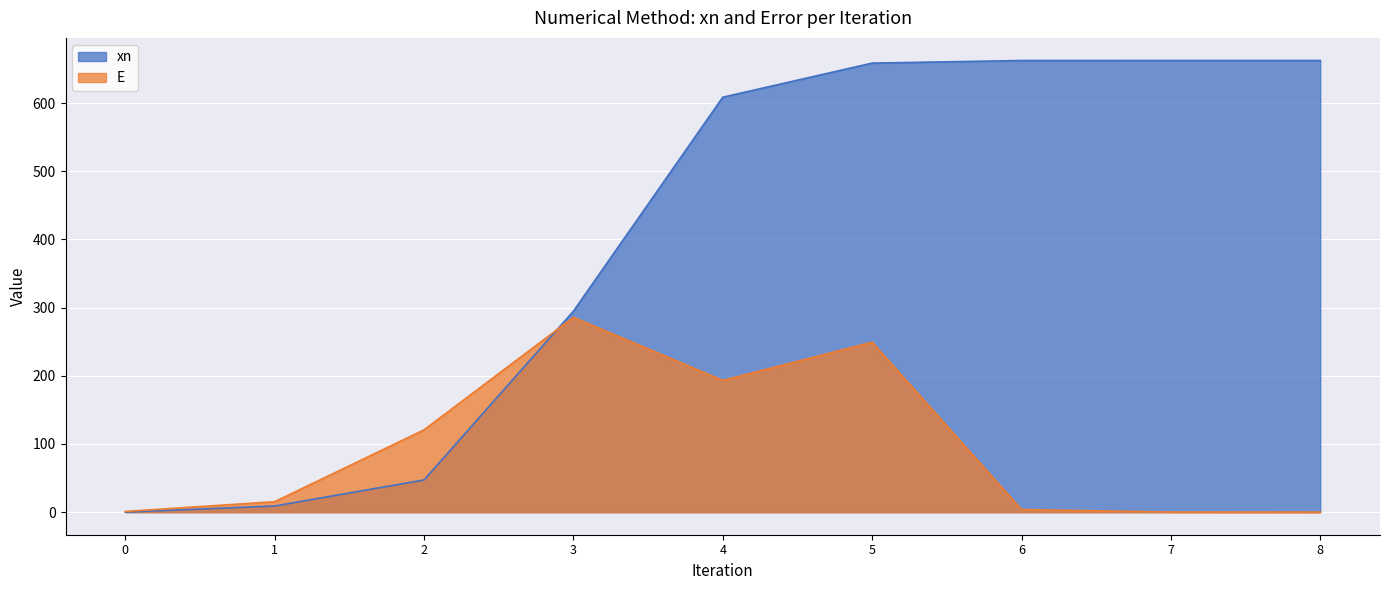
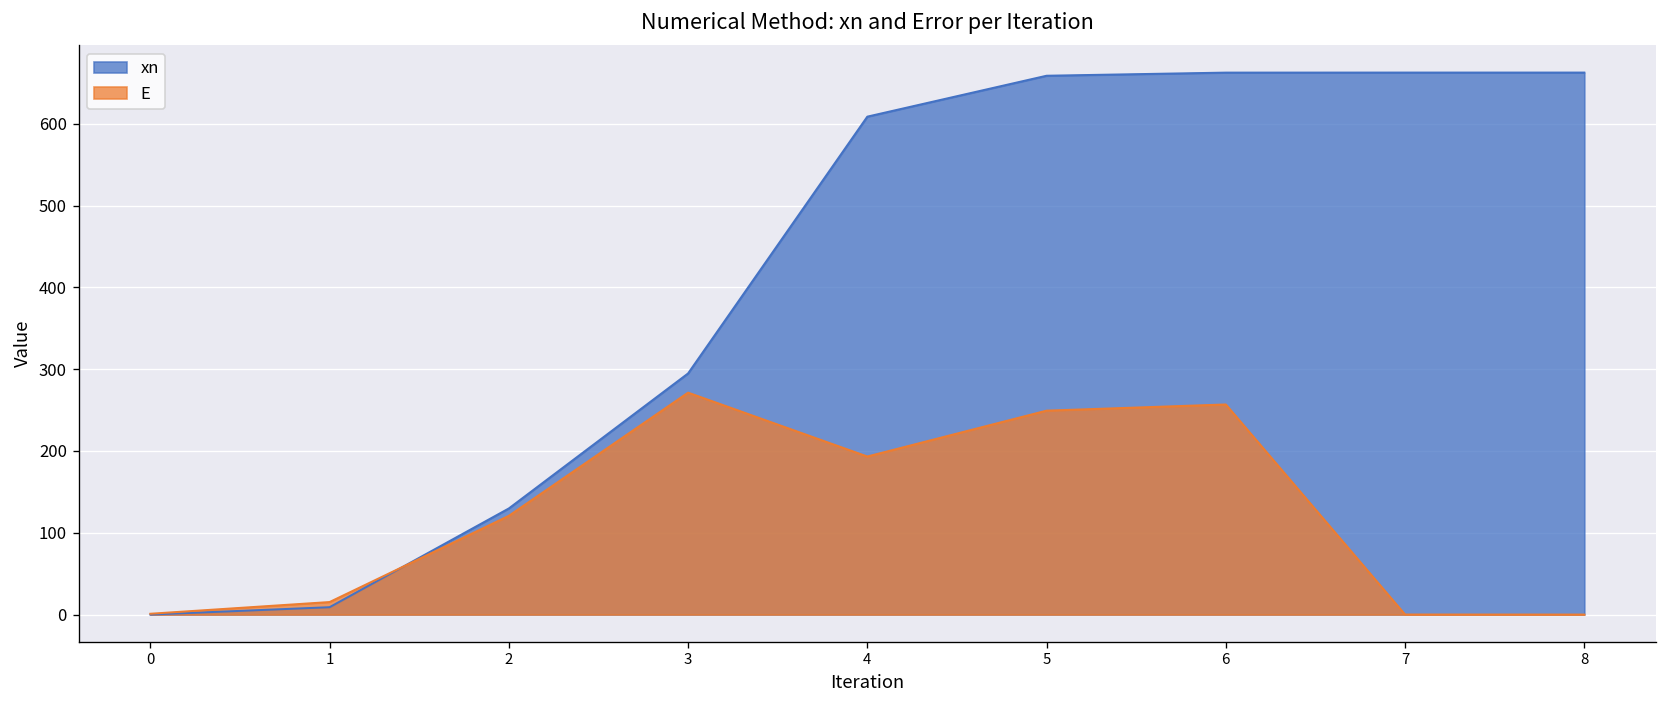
xn, 2: 50 -> 130
E, 3: 290 -> 270
E, 6: 0 -> 260
